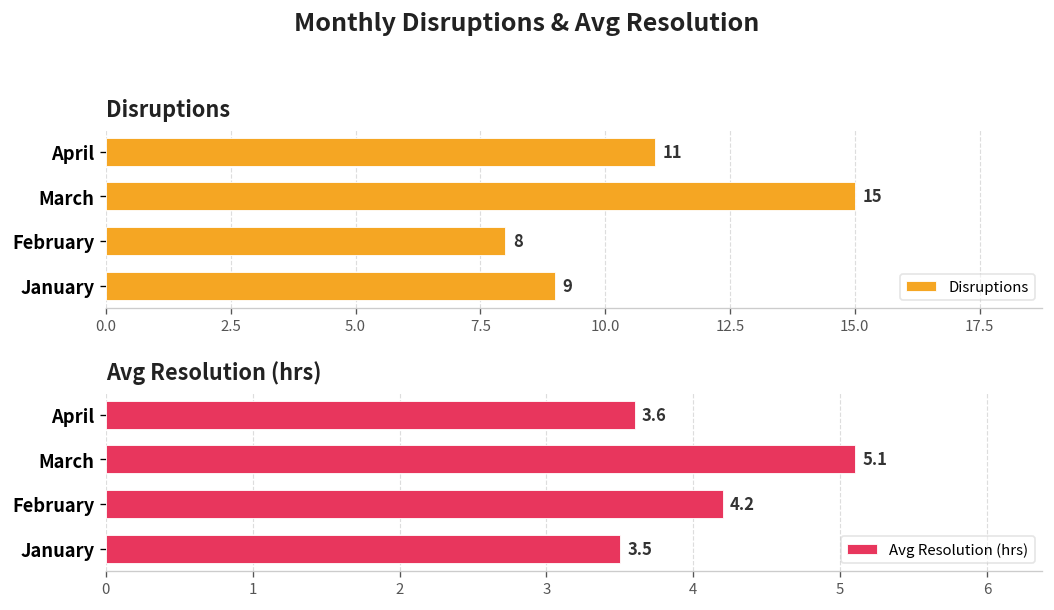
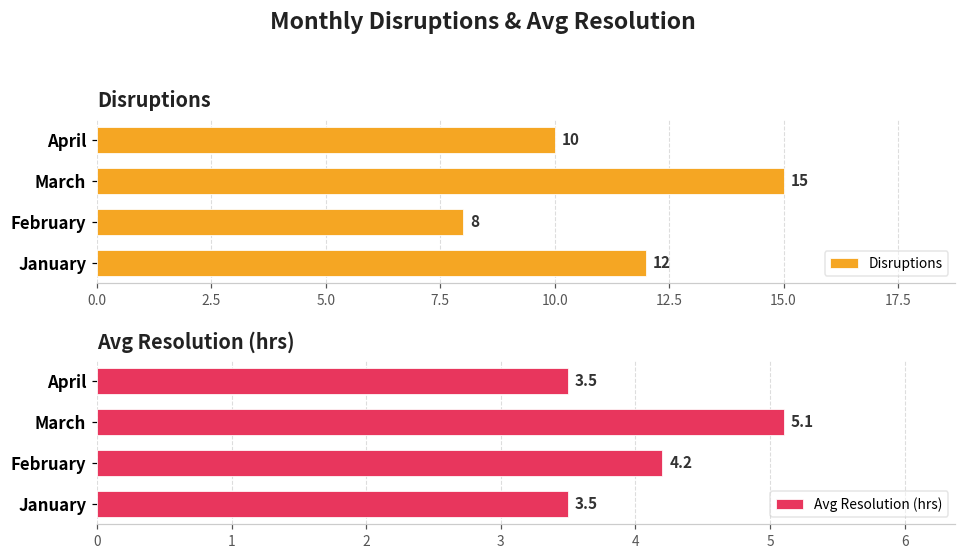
Disruptions, April: 11 -> 10
Disruptions, January: 9 -> 12
Avg Resolution (hrs), April: 3.6 -> 3.5
